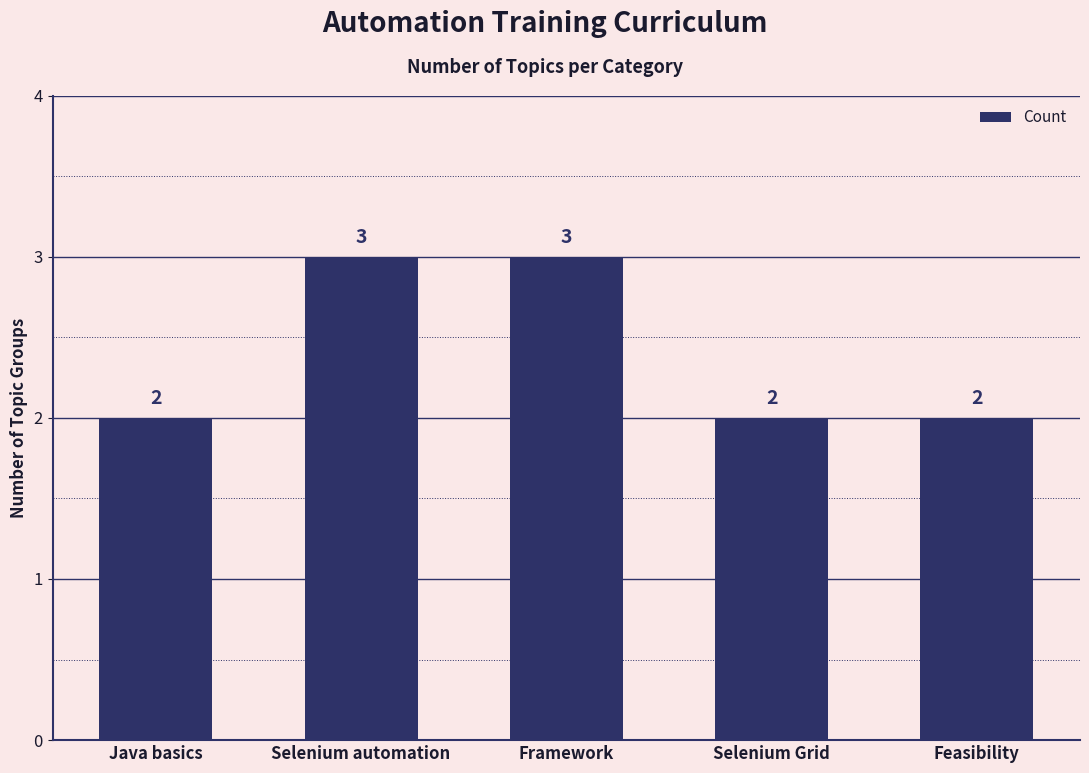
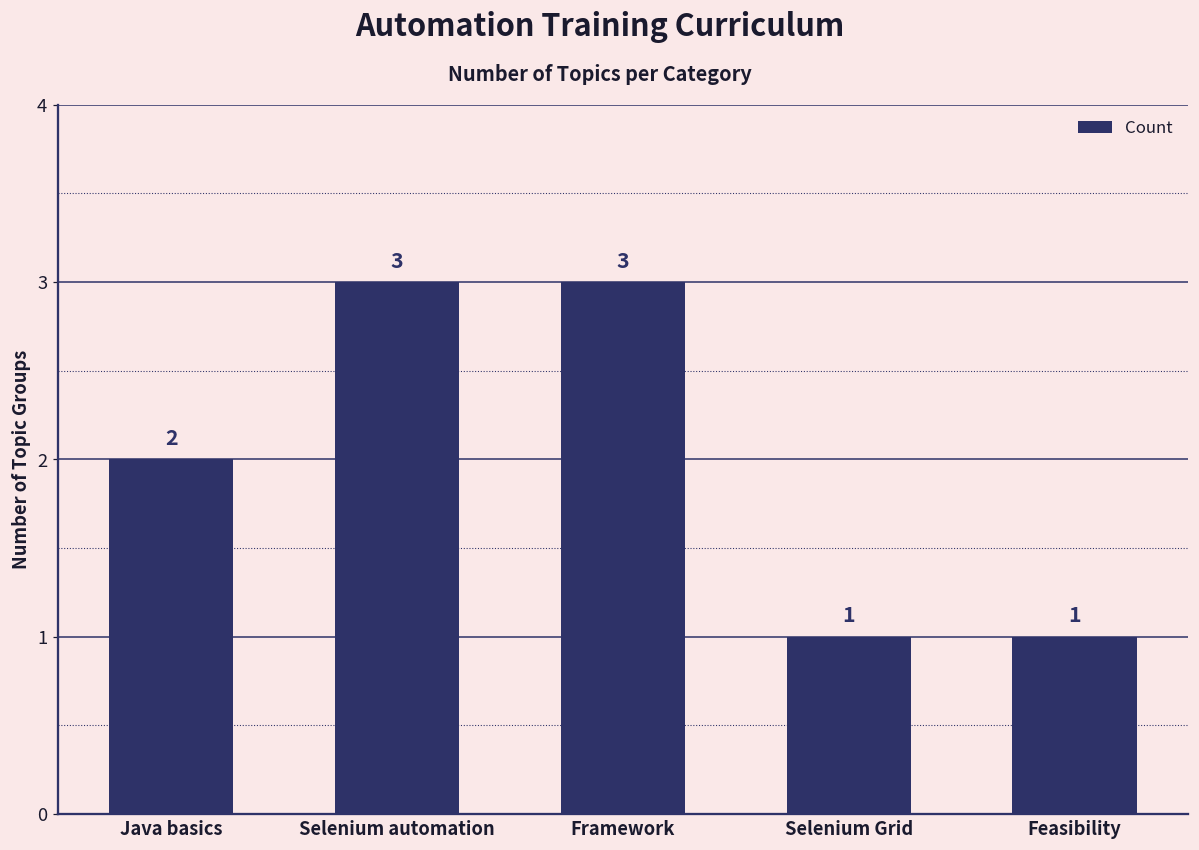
Selenium Grid: 2 -> 1
Feasibility: 2 -> 1
